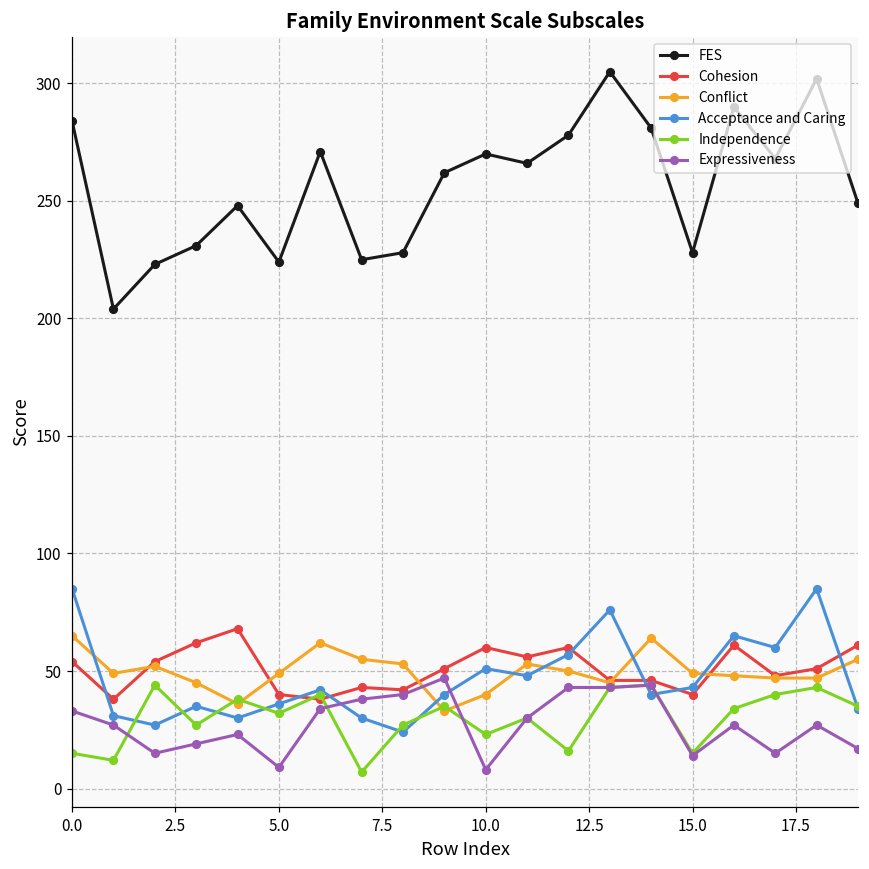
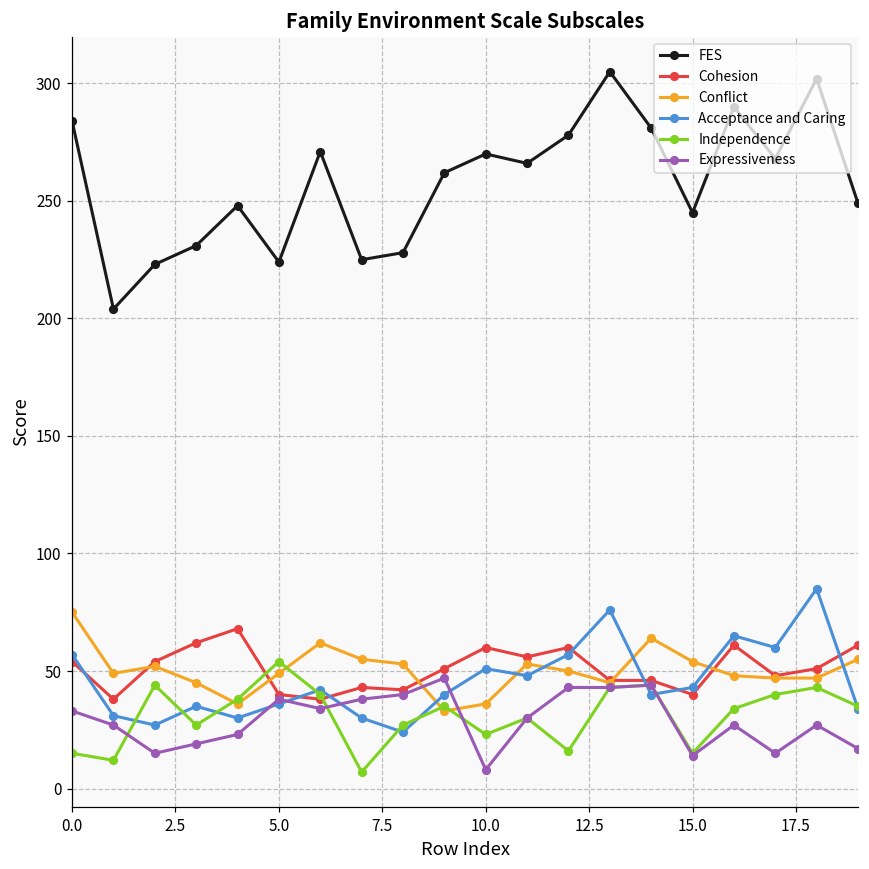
Conflict, 0.0: 65 -> 75
Acceptance and Caring, 0.0: 85 -> 57
Independence, 5.0: 32 -> 54
Expressiveness, 5.0: 9 -> 38
Conflict, 10.0: 40 -> 36
FES, 15.0: 228 -> 245
Conflict, 15.0: 49 -> 54
